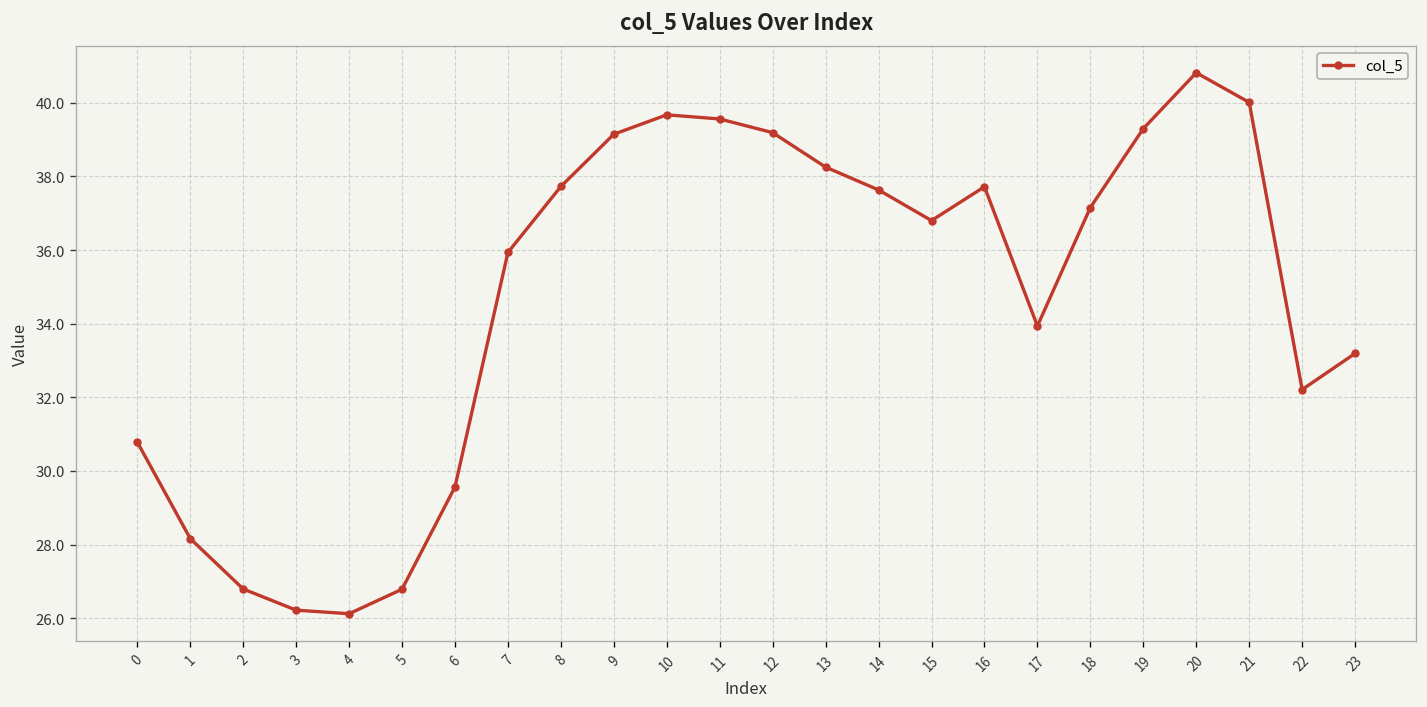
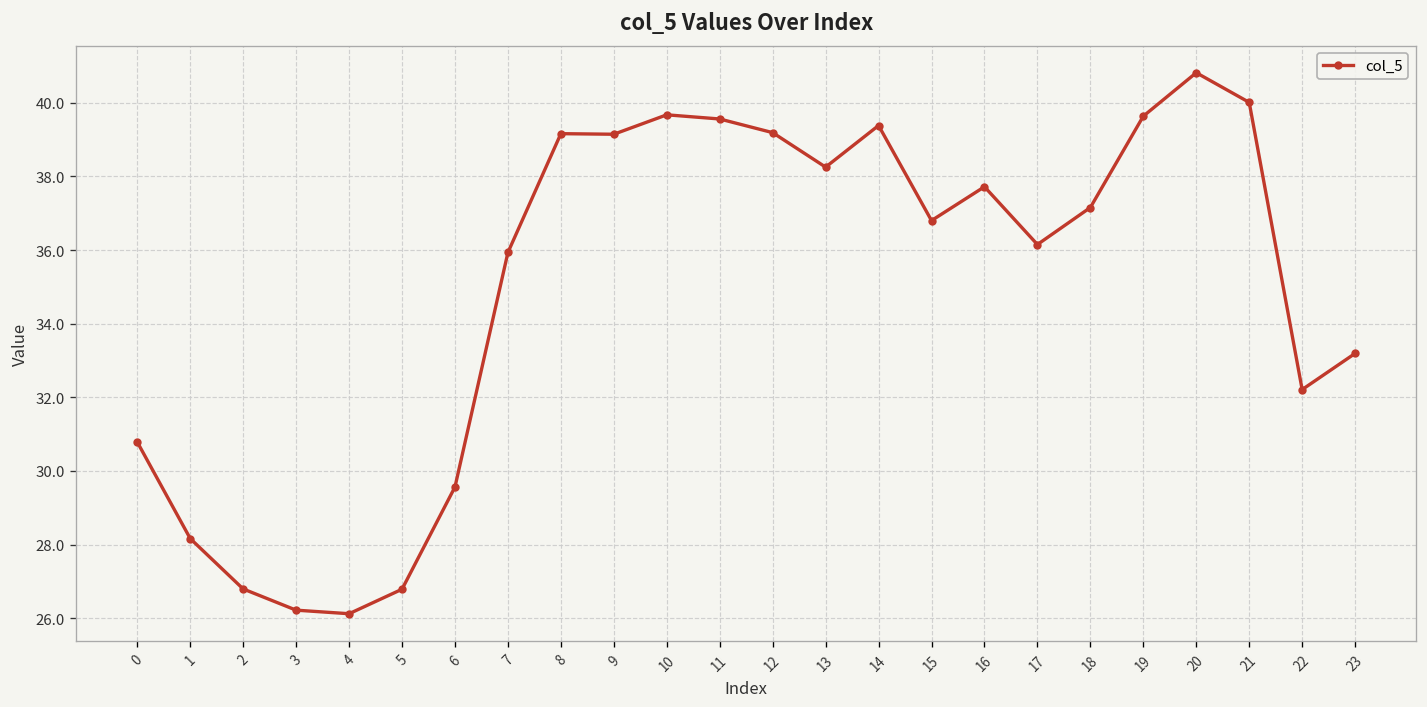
8: 37.7 -> 39.2
14: 37.6 -> 39.4
17: 33.9 -> 36.2
19: 39.3 -> 39.6
